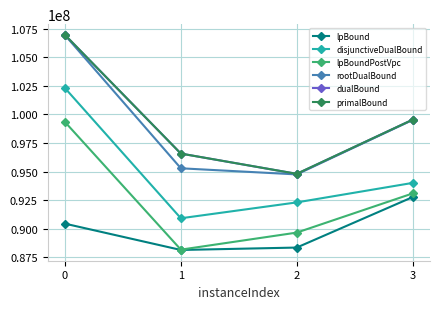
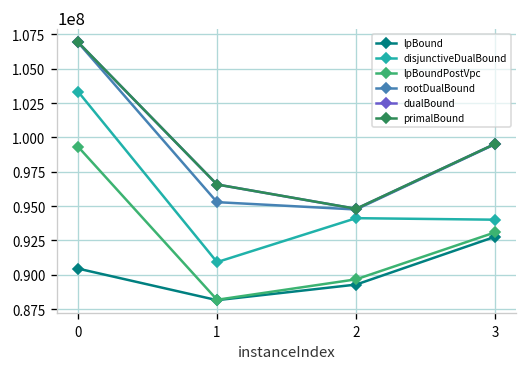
disjunctiveDualBound, 0: 102300000 -> 103300000
lpBound, 2: 88400000 -> 89300000
disjunctiveDualBound, 2: 92300000 -> 94100000
